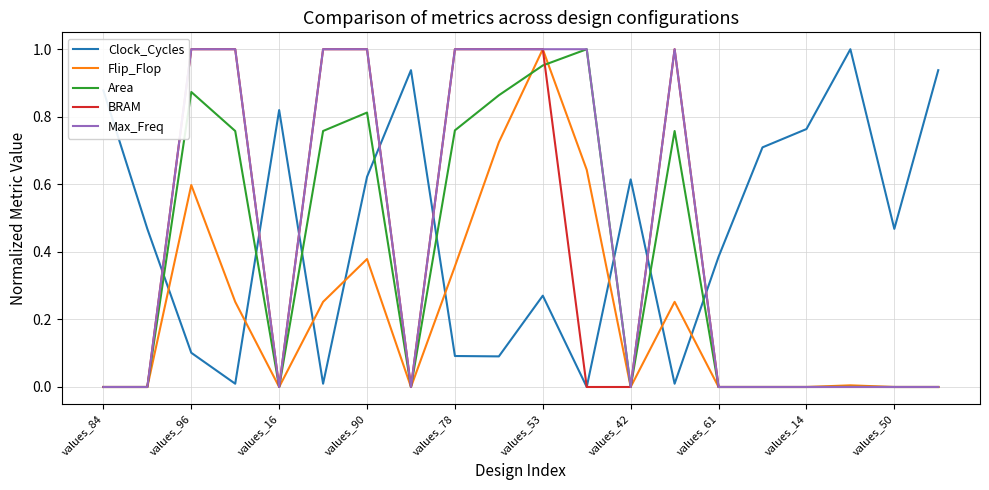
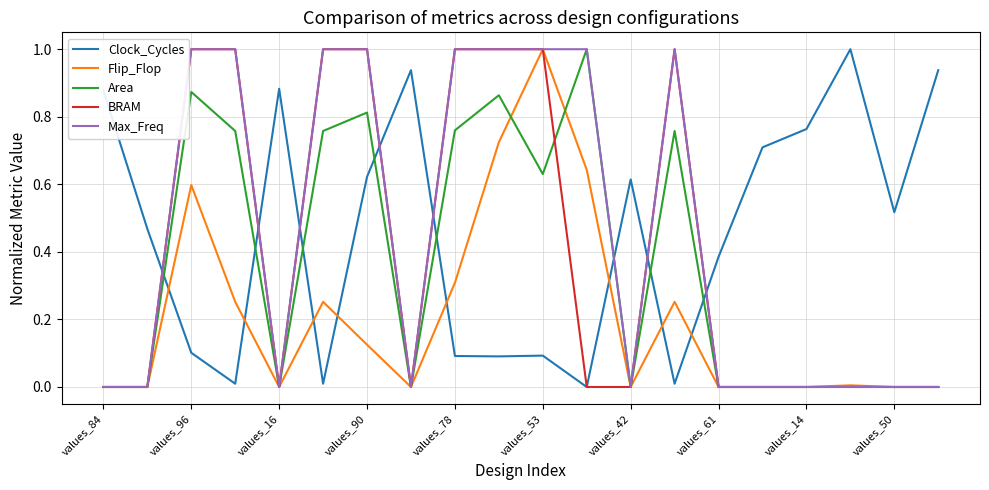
Clock_Cycles, values_16: 0.82 -> 0.88
Flip_Flop, values_90: 0.38 -> 0.13
Flip_Flop, values_78: 0.36 -> 0.31
Clock_Cycles, values_53: 0.27 -> 0.09
Area, values_53: 0.95 -> 0.63
Clock_Cycles, values_50: 0.47 -> 0.52
